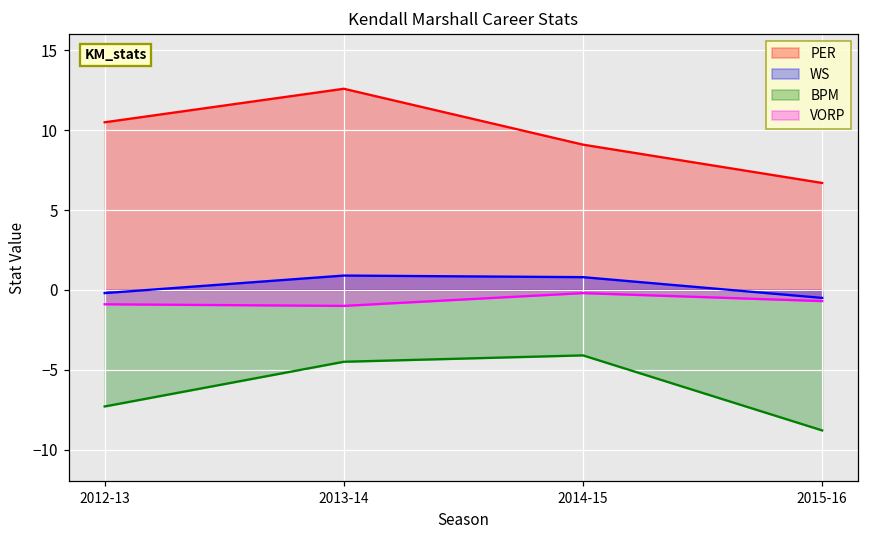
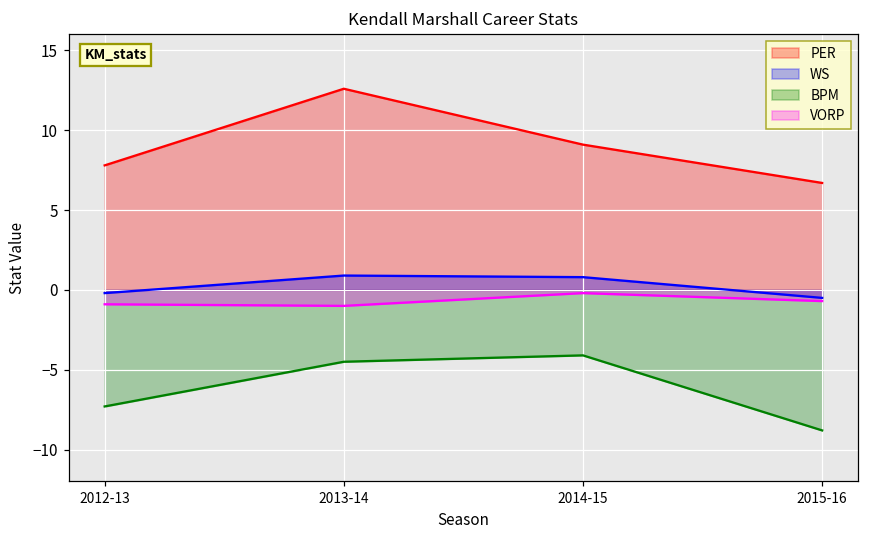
PER, 2012-13: 10.5 -> 7.8
